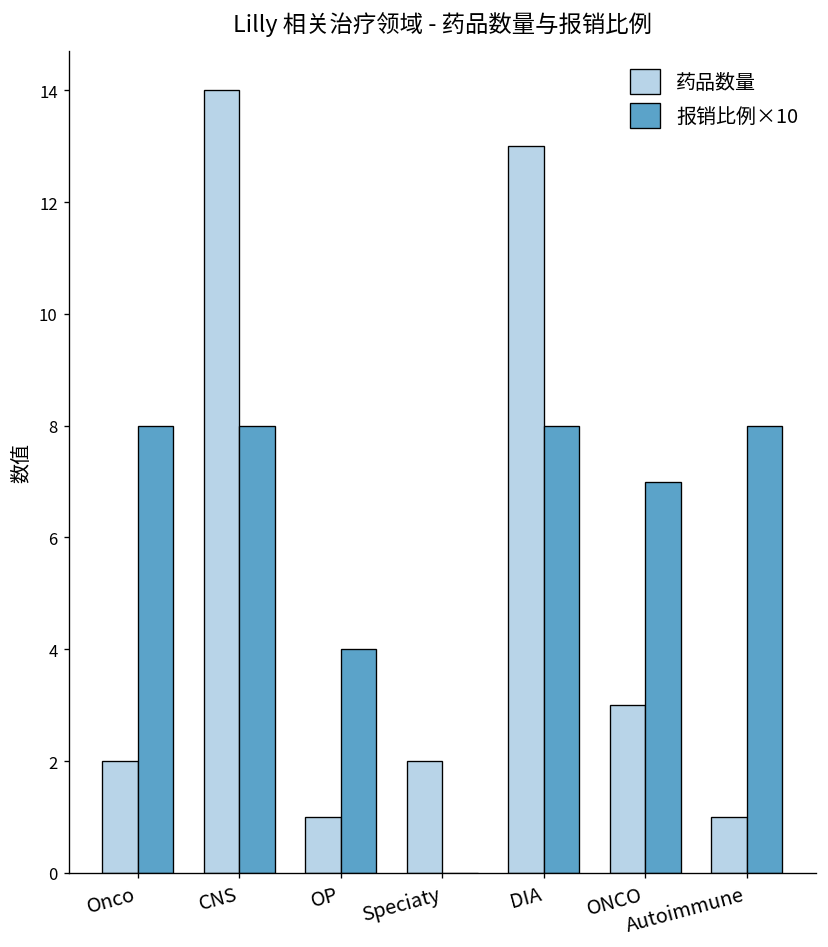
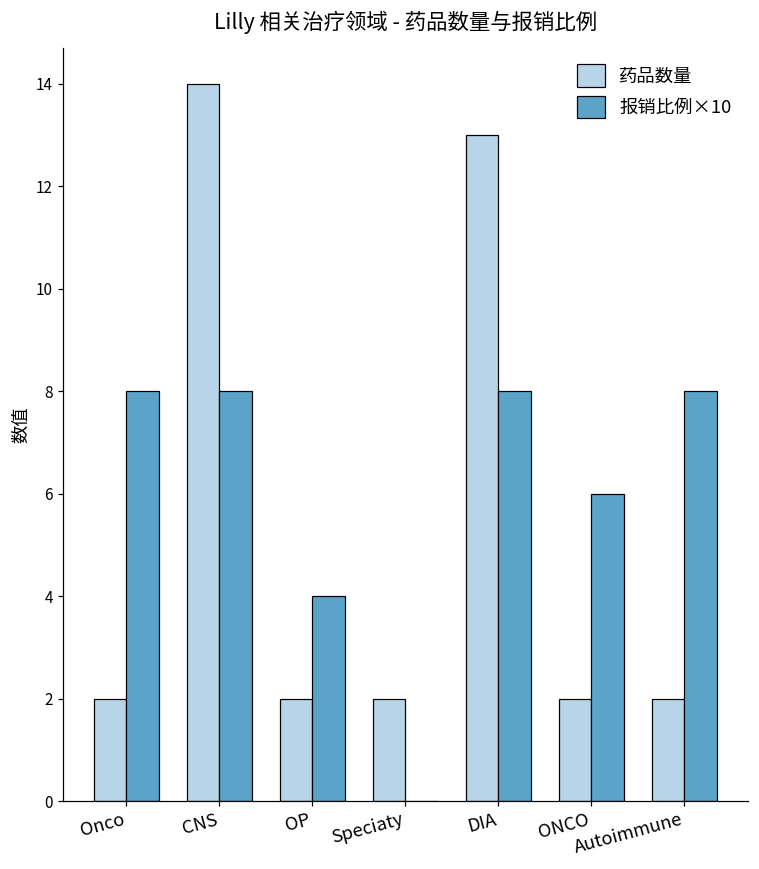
药品数量, OP: 1 -> 2
药品数量, ONCO: 3 -> 2
报销比例×10, ONCO: 7.0 -> 6.0
药品数量, Autoimmune: 1 -> 2
